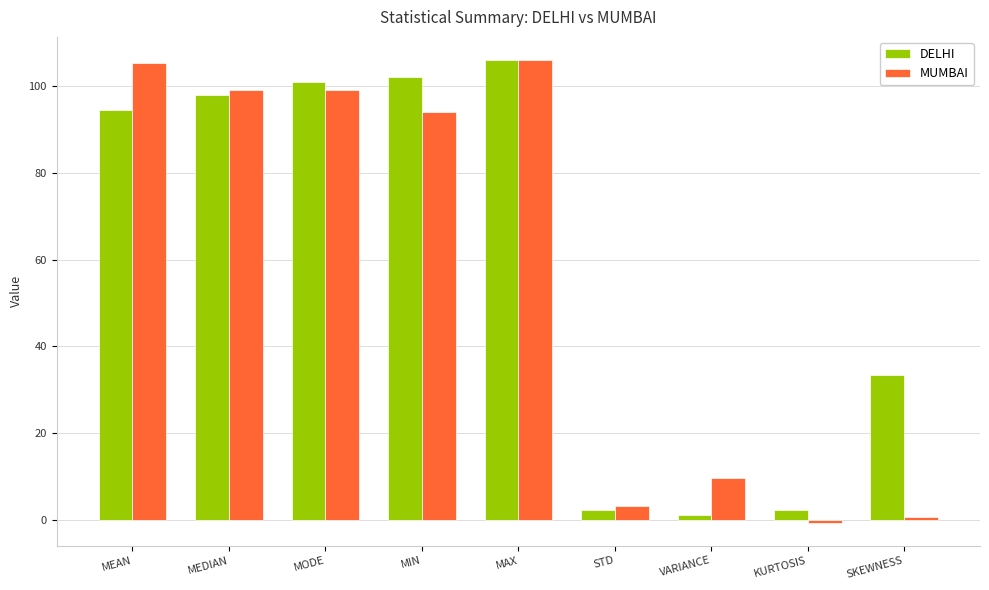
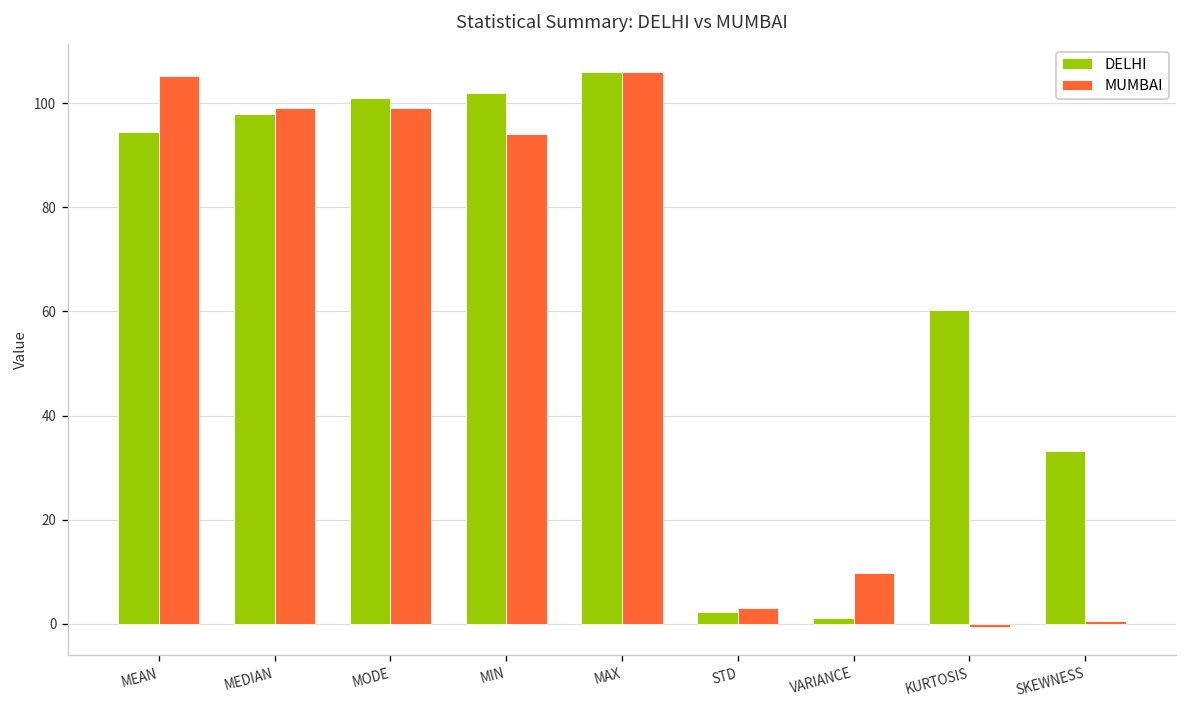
DELHI, KURTOSIS: 2 -> 60
